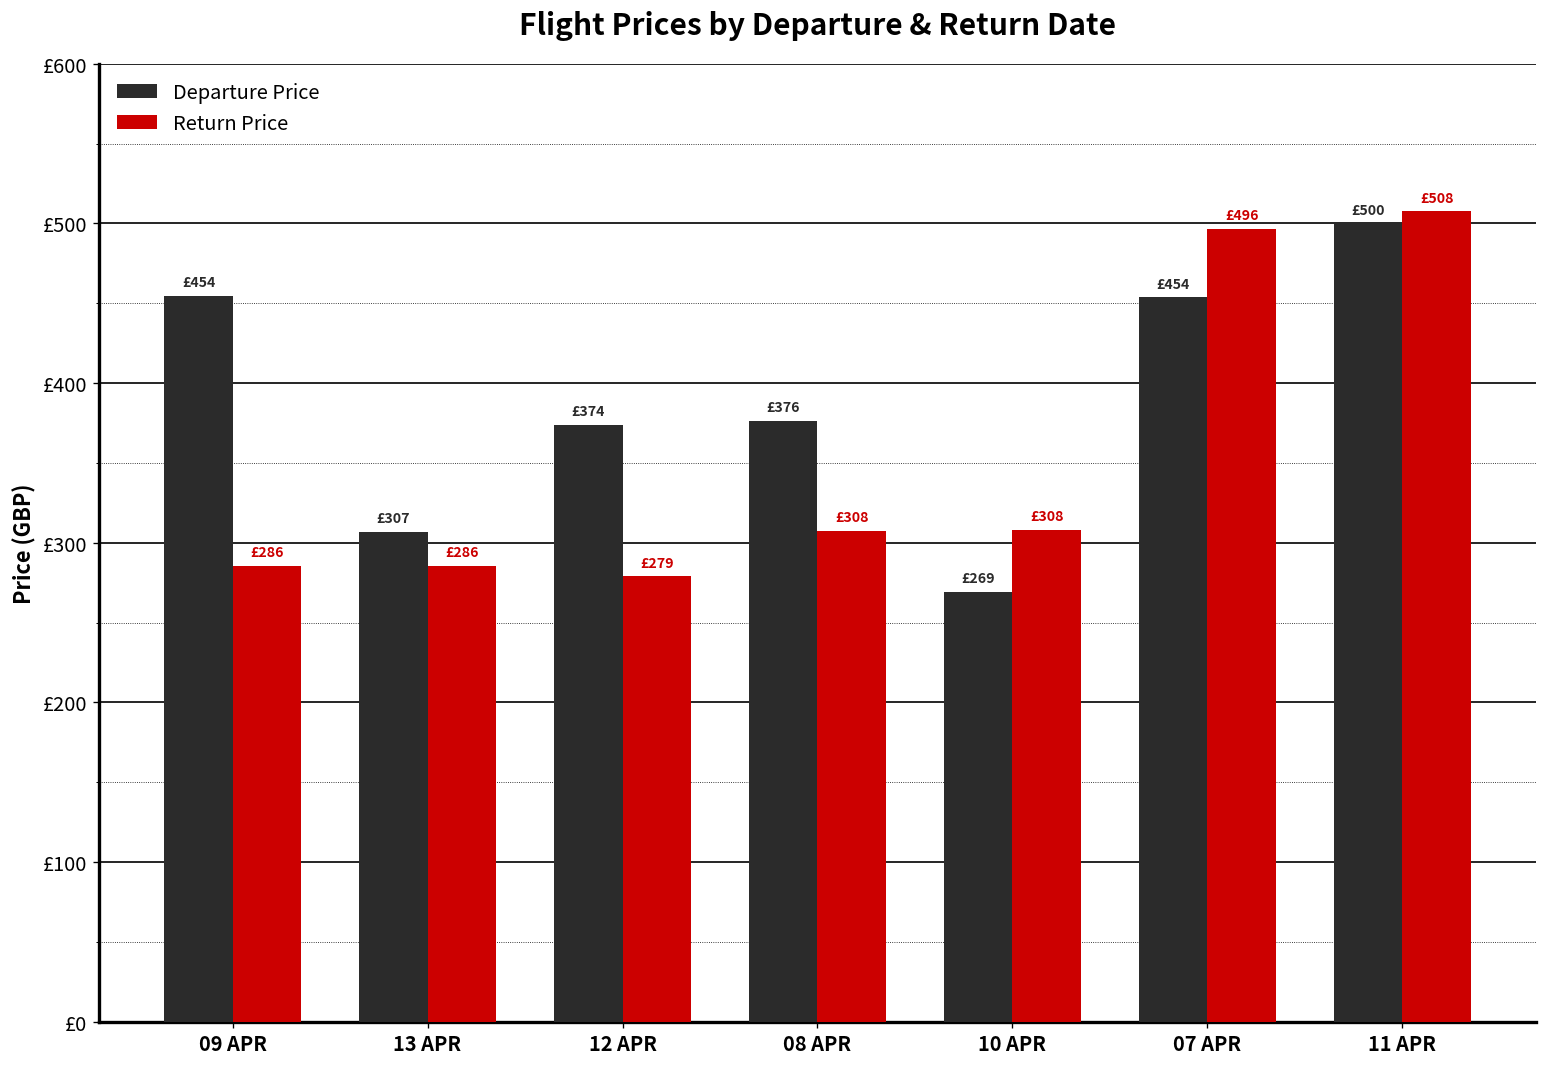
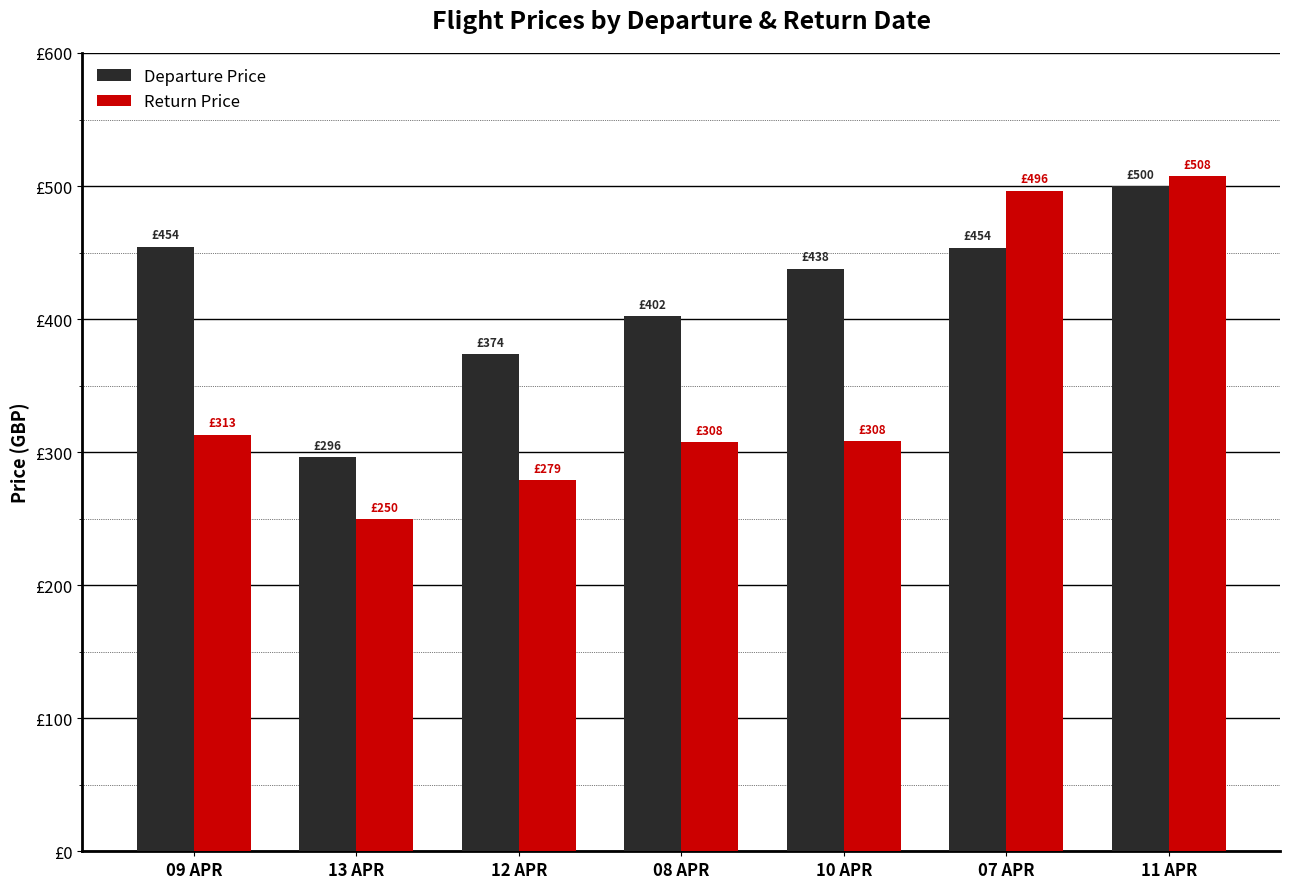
Return Price, 09 APR: £286 -> £313
Departure Price, 13 APR: £307 -> £296
Return Price, 13 APR: £286 -> £250
Departure Price, 08 APR: £376 -> £402
Departure Price, 10 APR: £269 -> £438
